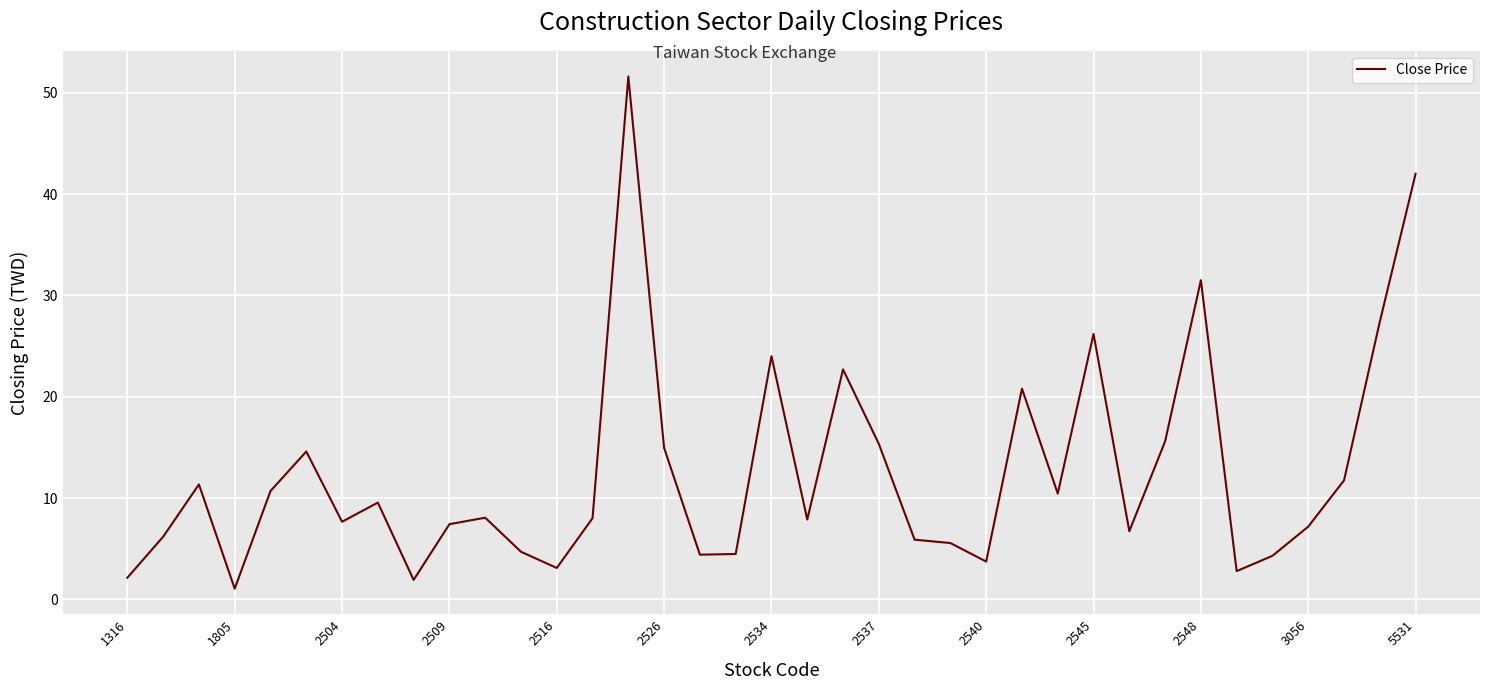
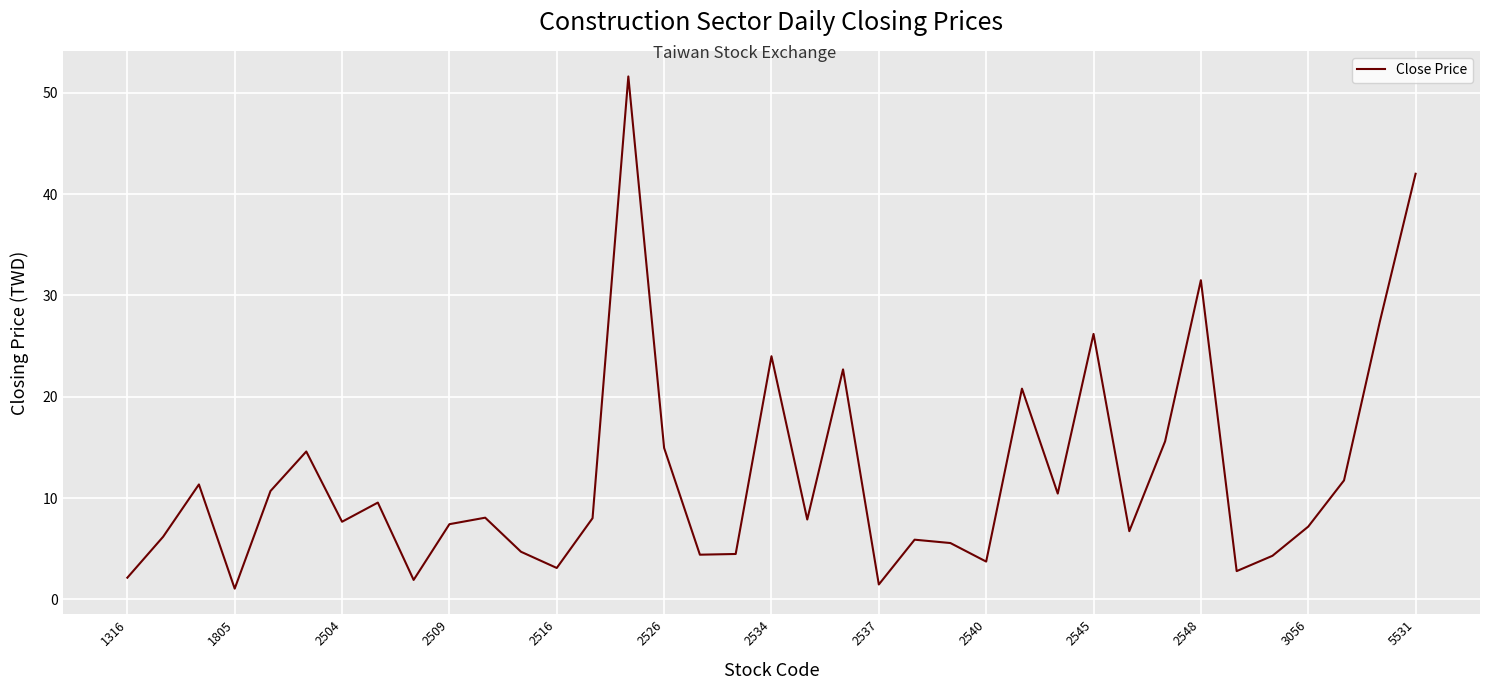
2537: 15.4 -> 1.5
